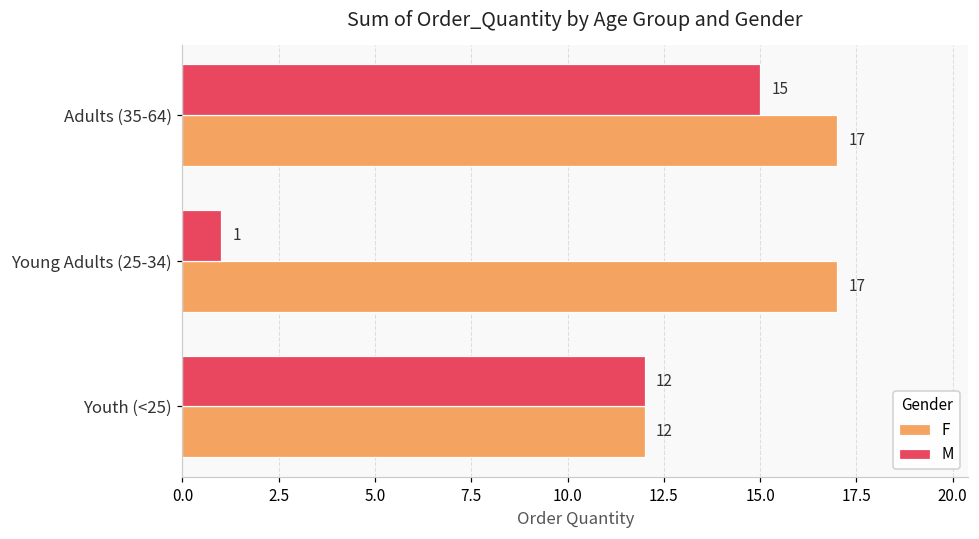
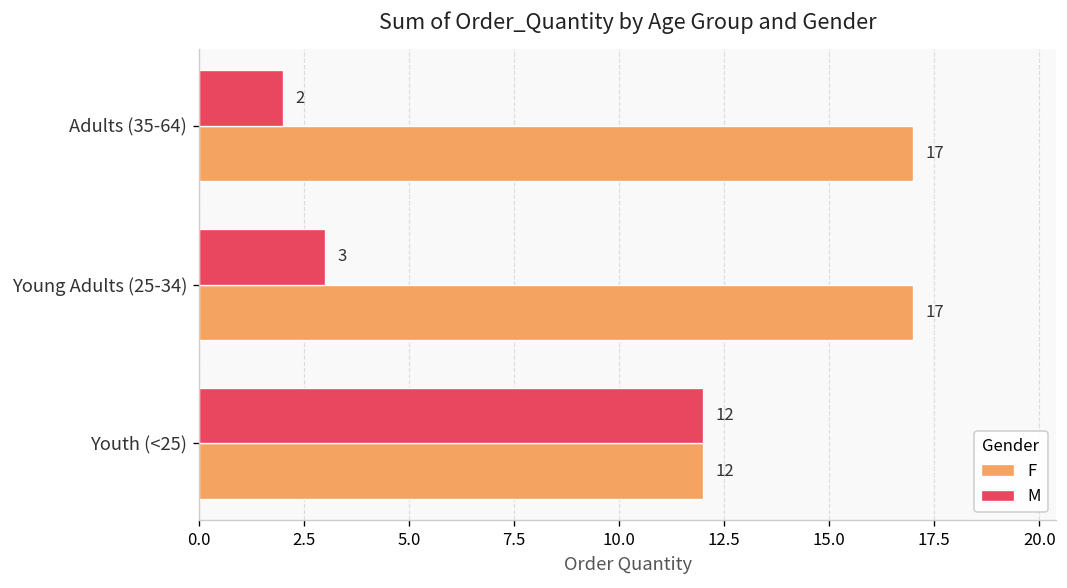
M, Adults (35-64): 15 -> 2
M, Young Adults (25-34): 1 -> 3
